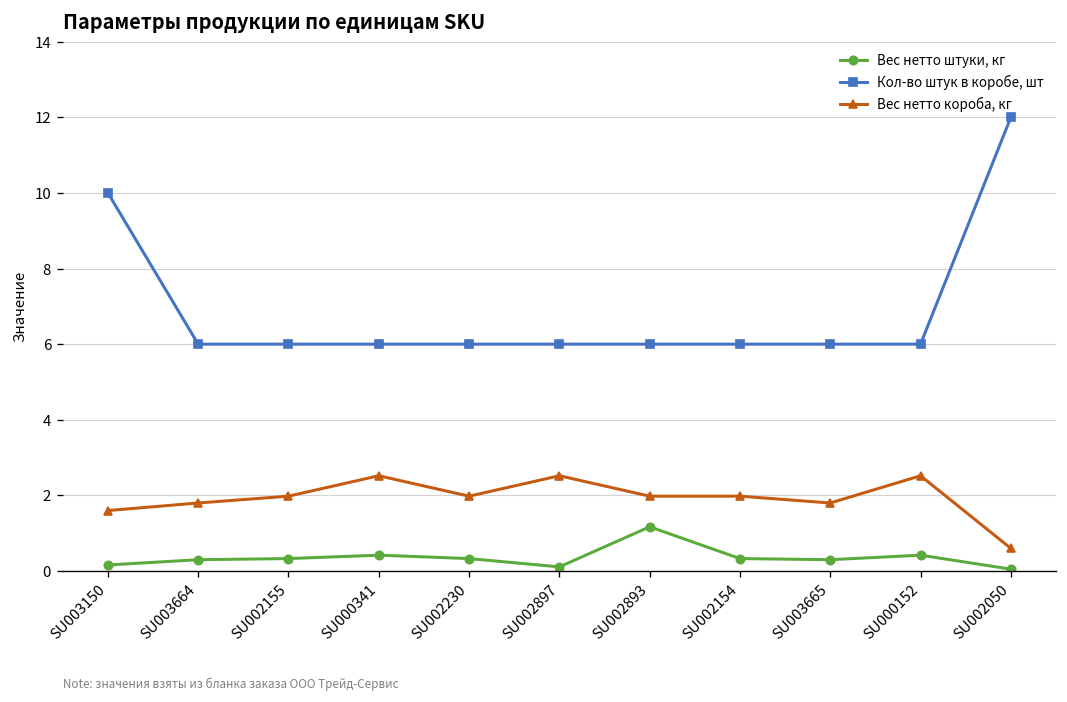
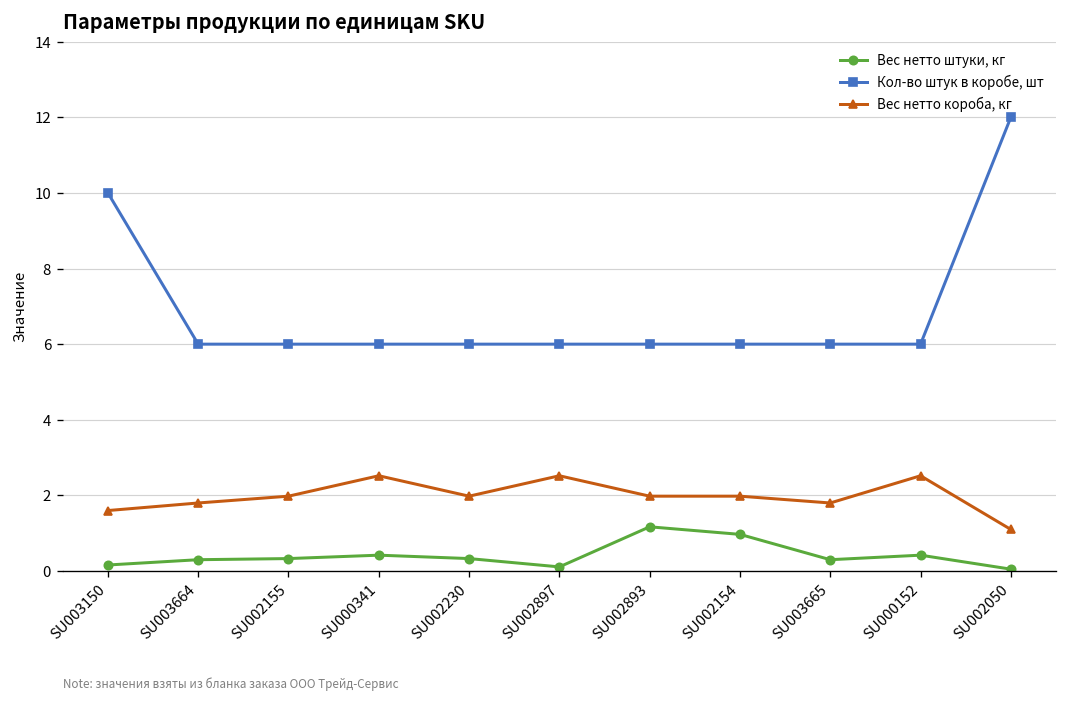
Вес нетто штуки, кг, SU002154: 0.3 -> 1.0
Вес нетто короба, кг, SU002050: 0.6 -> 1.1
